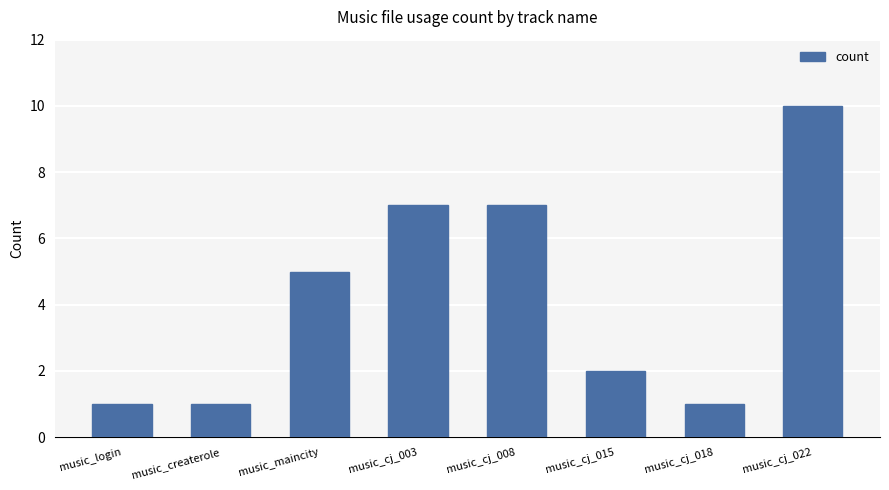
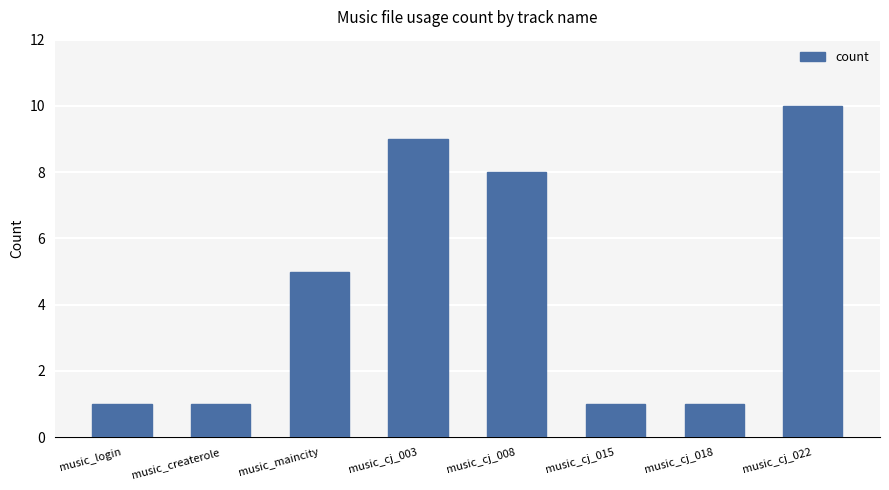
music_cj_003: 7 -> 9
music_cj_008: 7 -> 8
music_cj_015: 2 -> 1
